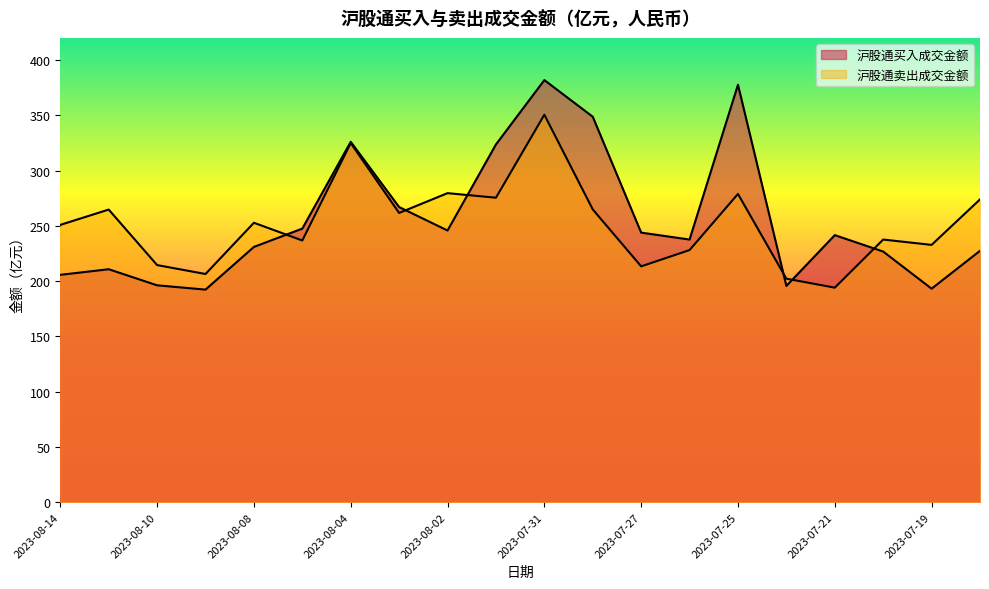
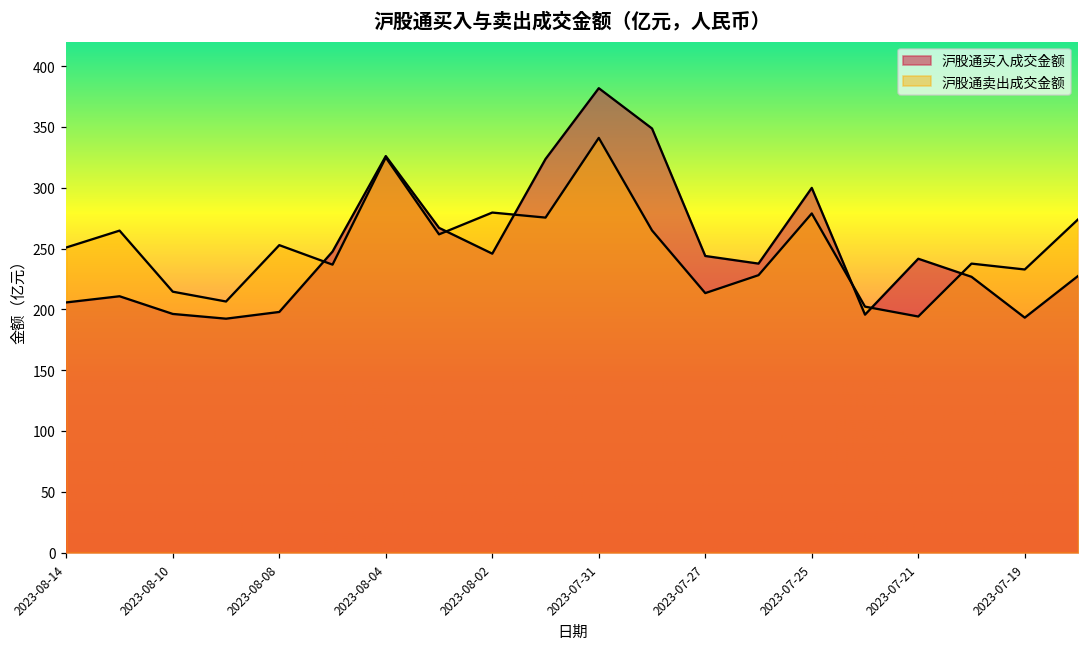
沪股通买入成交金额, 2023-08-08: 231 -> 198
沪股通卖出成交金额, 2023-07-31: 350 -> 341
沪股通买入成交金额, 2023-07-25: 378 -> 300
